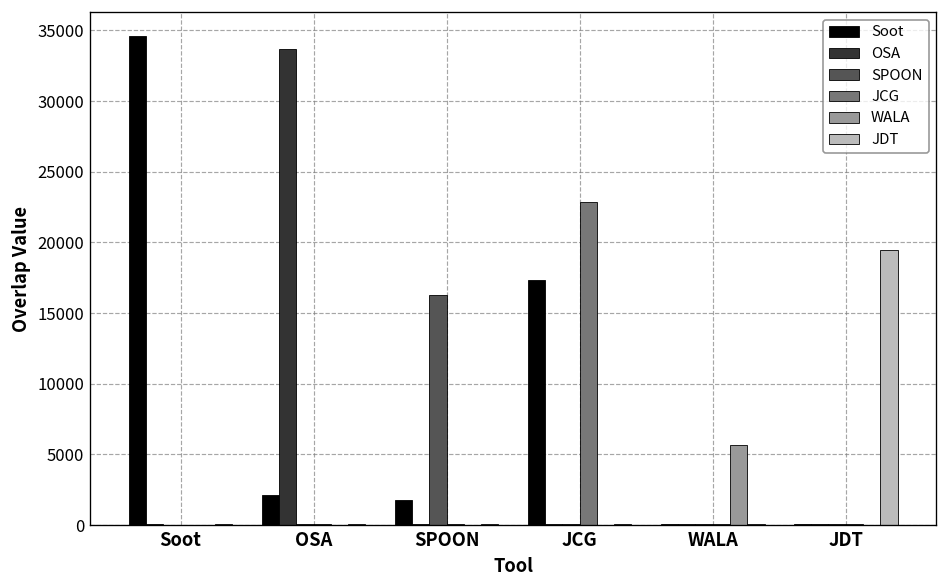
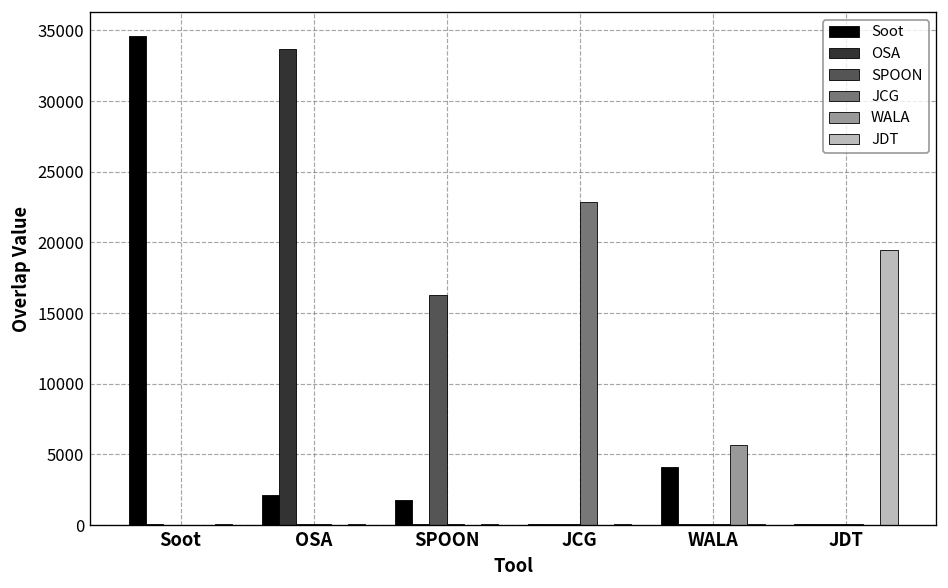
Soot, JCG: 17300 -> 100
Soot, WALA: 100 -> 4100
